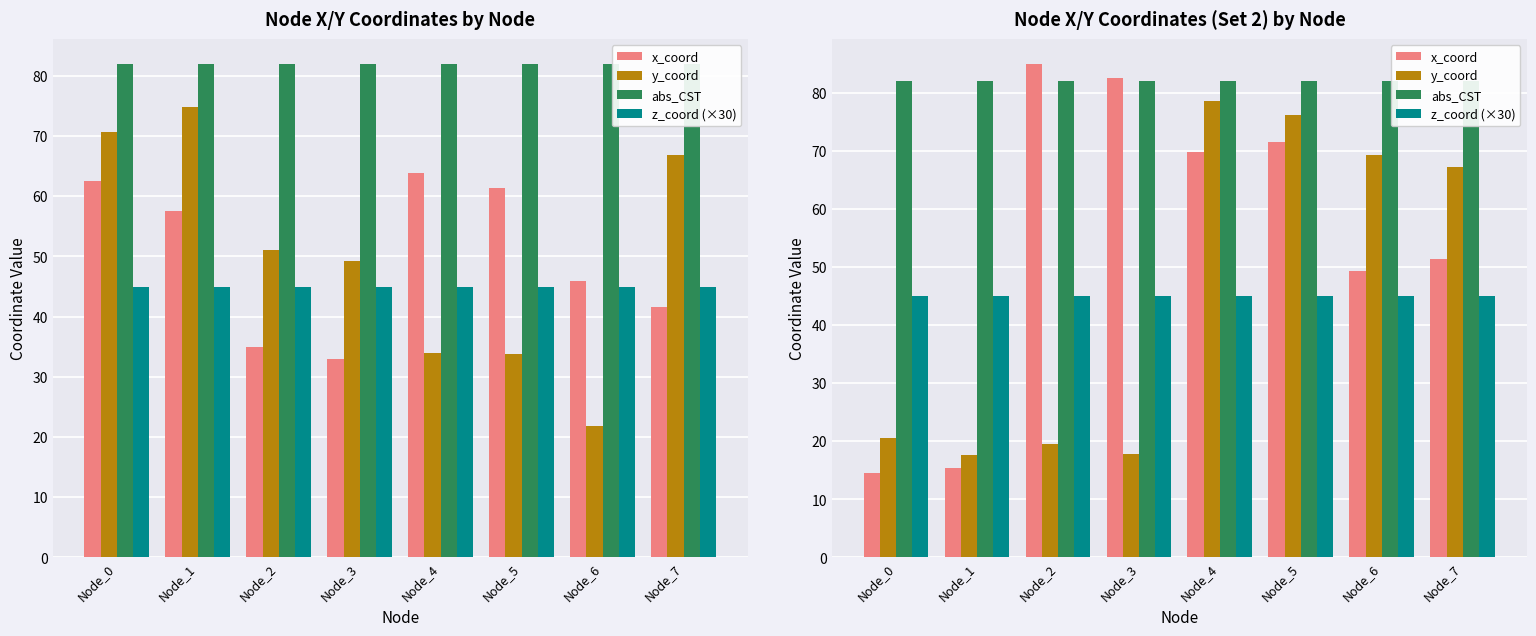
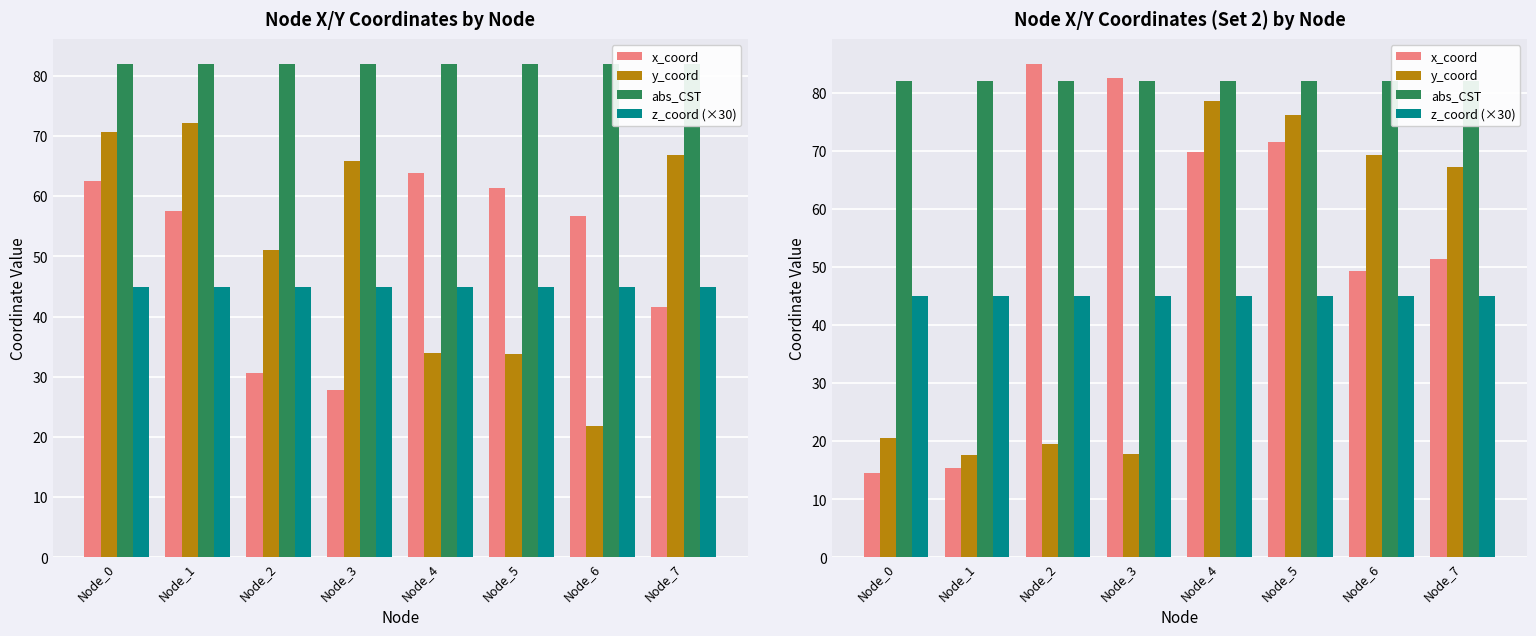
Node X/Y Coordinates by Node, y_coord, Node_1: 75 -> 72
Node X/Y Coordinates by Node, x_coord, Node_2: 35 -> 31
Node X/Y Coordinates by Node, x_coord, Node_3: 33 -> 28
Node X/Y Coordinates by Node, y_coord, Node_3: 49 -> 66
Node X/Y Coordinates by Node, x_coord, Node_6: 46 -> 57
